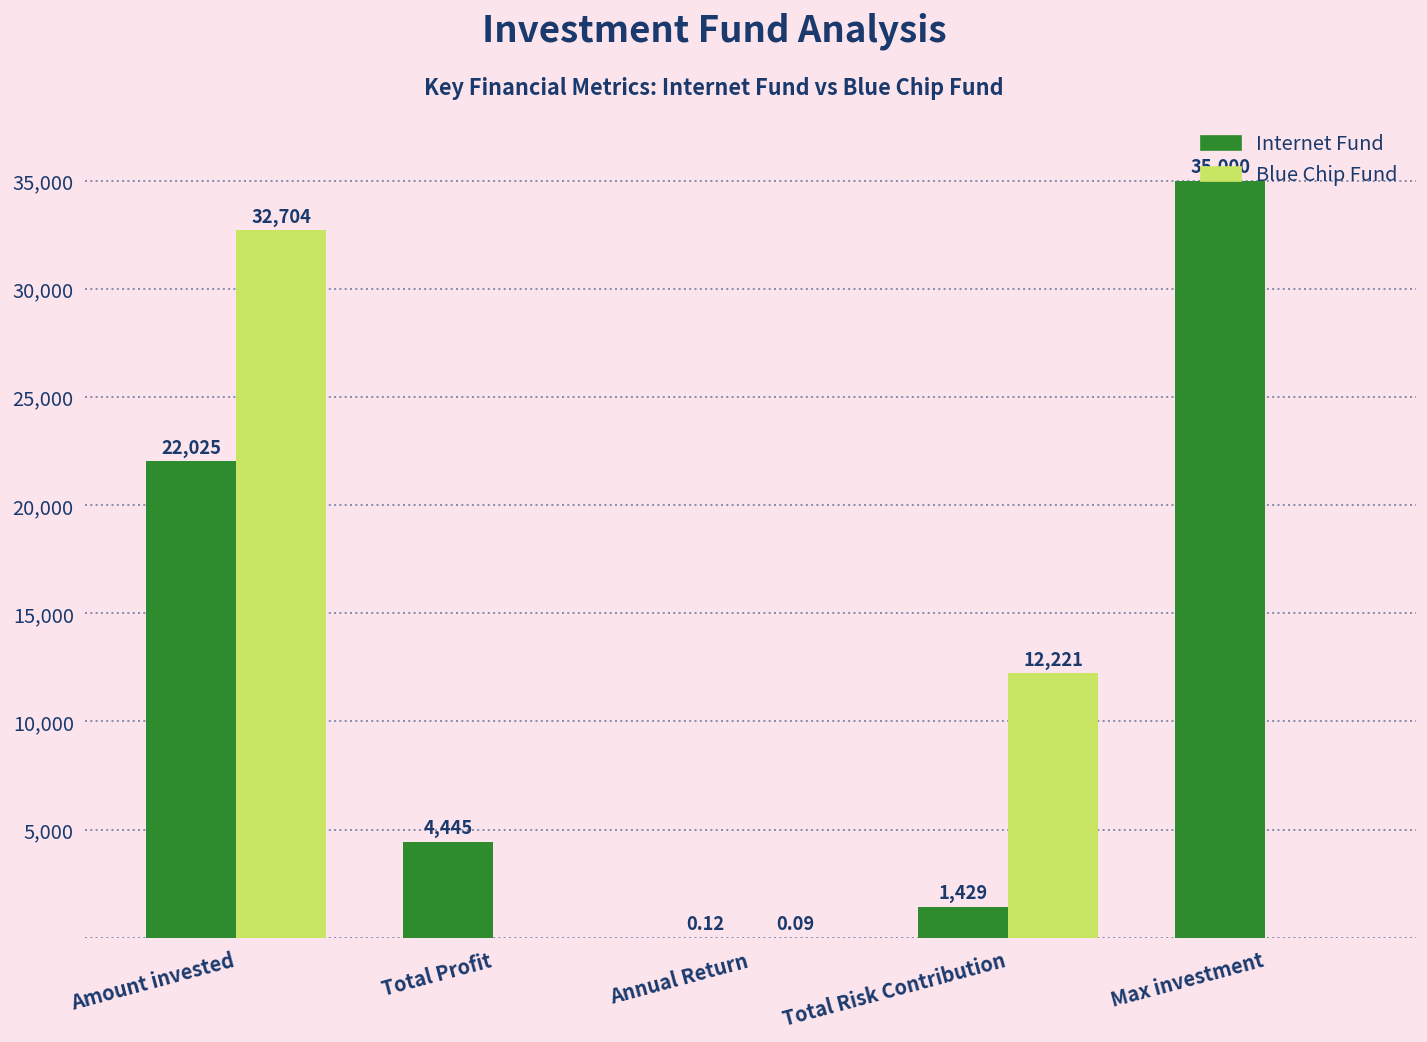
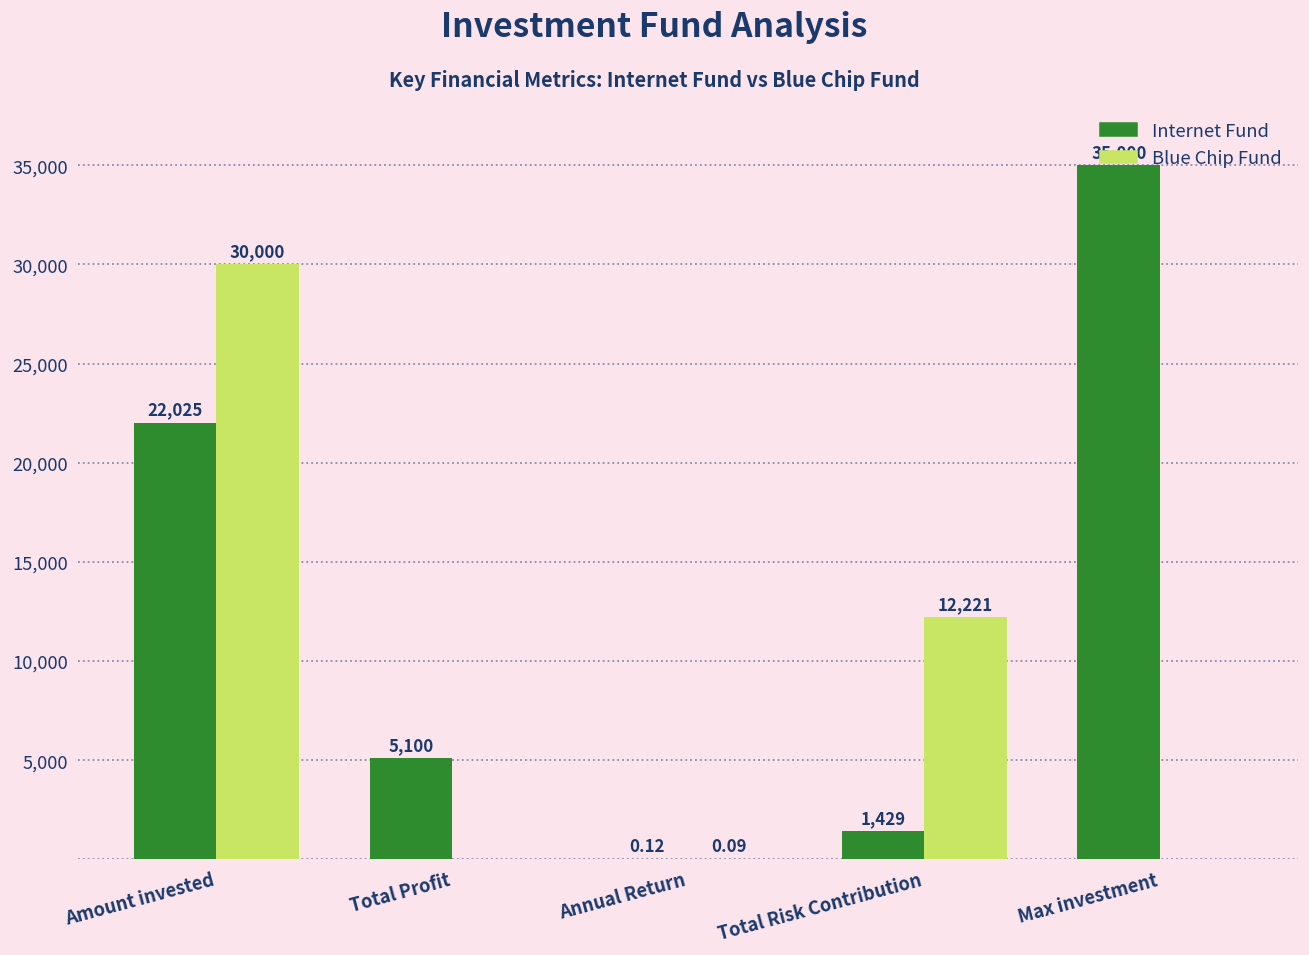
Blue Chip Fund, Amount invested: 32,704 -> 30,000
Internet Fund, Total Profit: 4,445 -> 5,100
